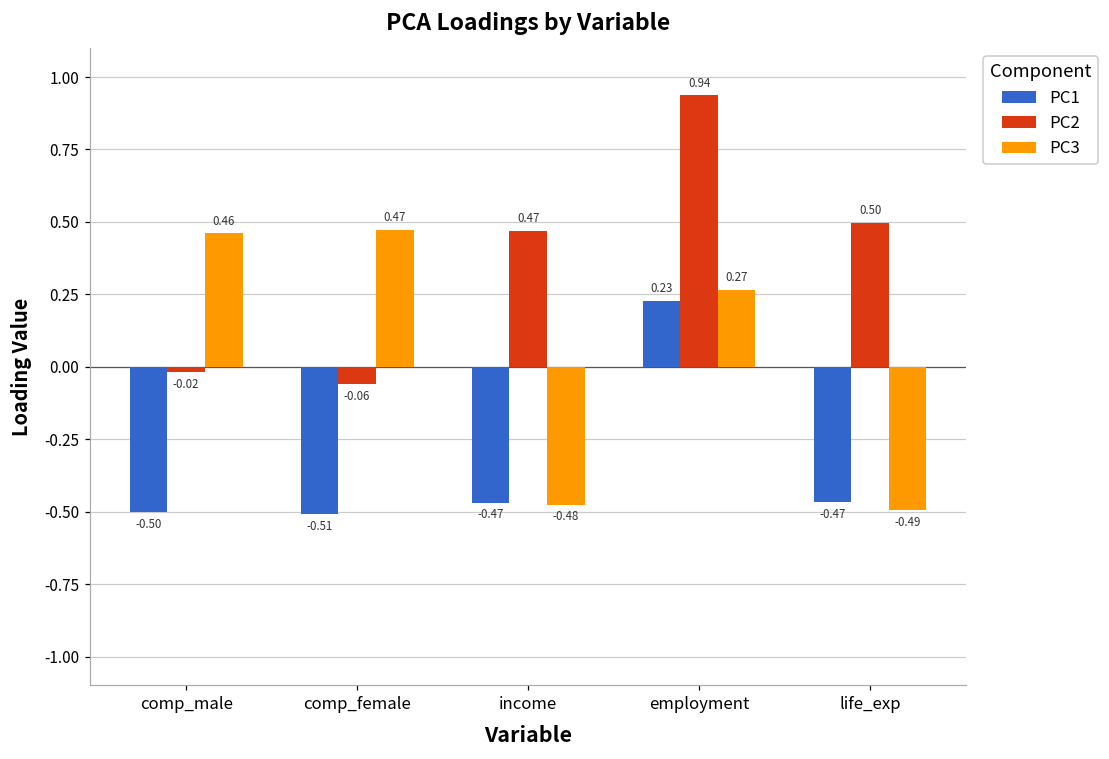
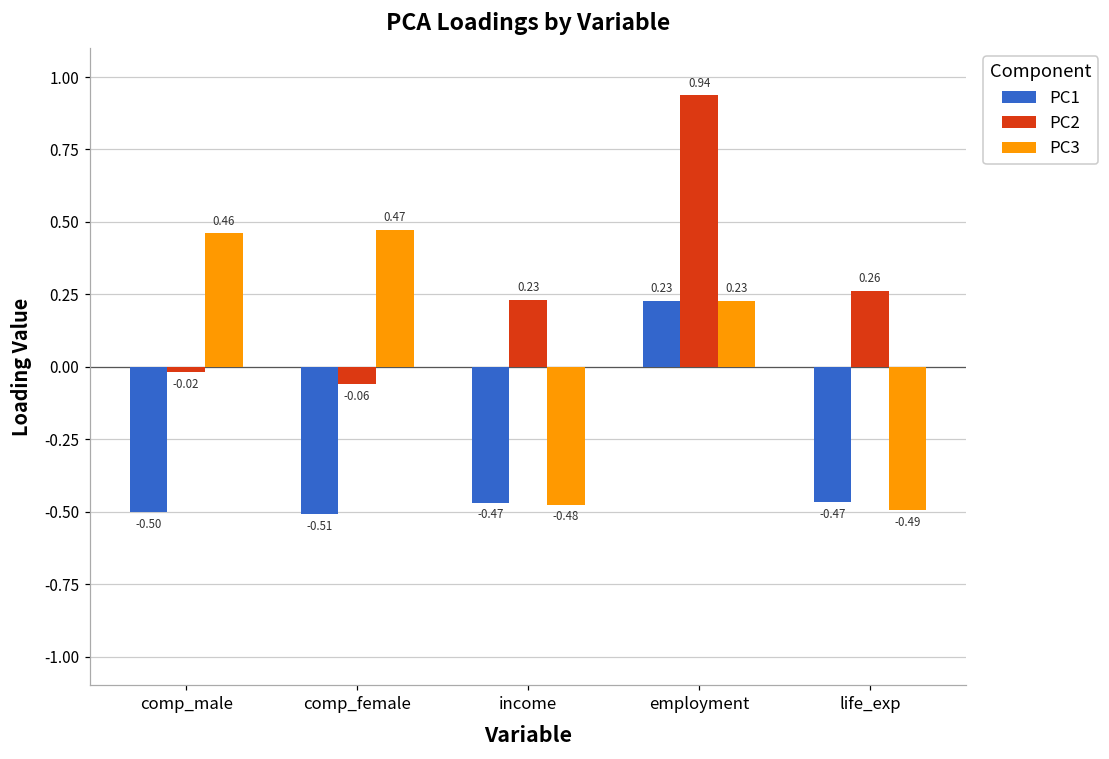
PC2, income: 0.47 -> 0.23
PC3, employment: 0.27 -> 0.23
PC2, life_exp: 0.50 -> 0.26
